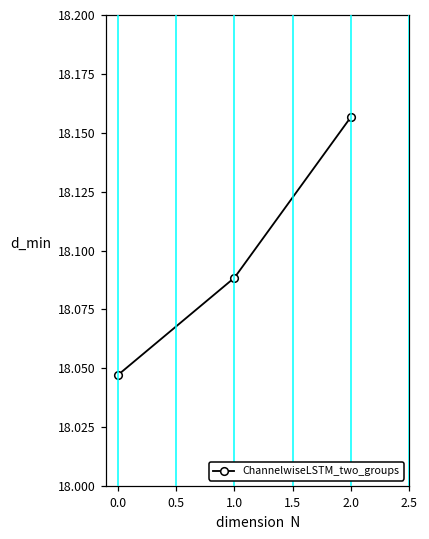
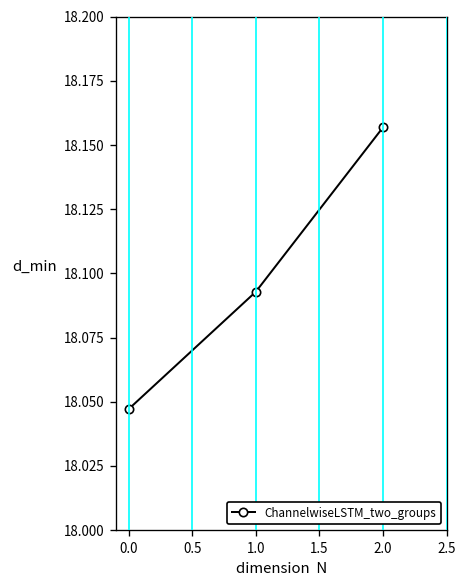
1.0: 18.089 -> 18.093
